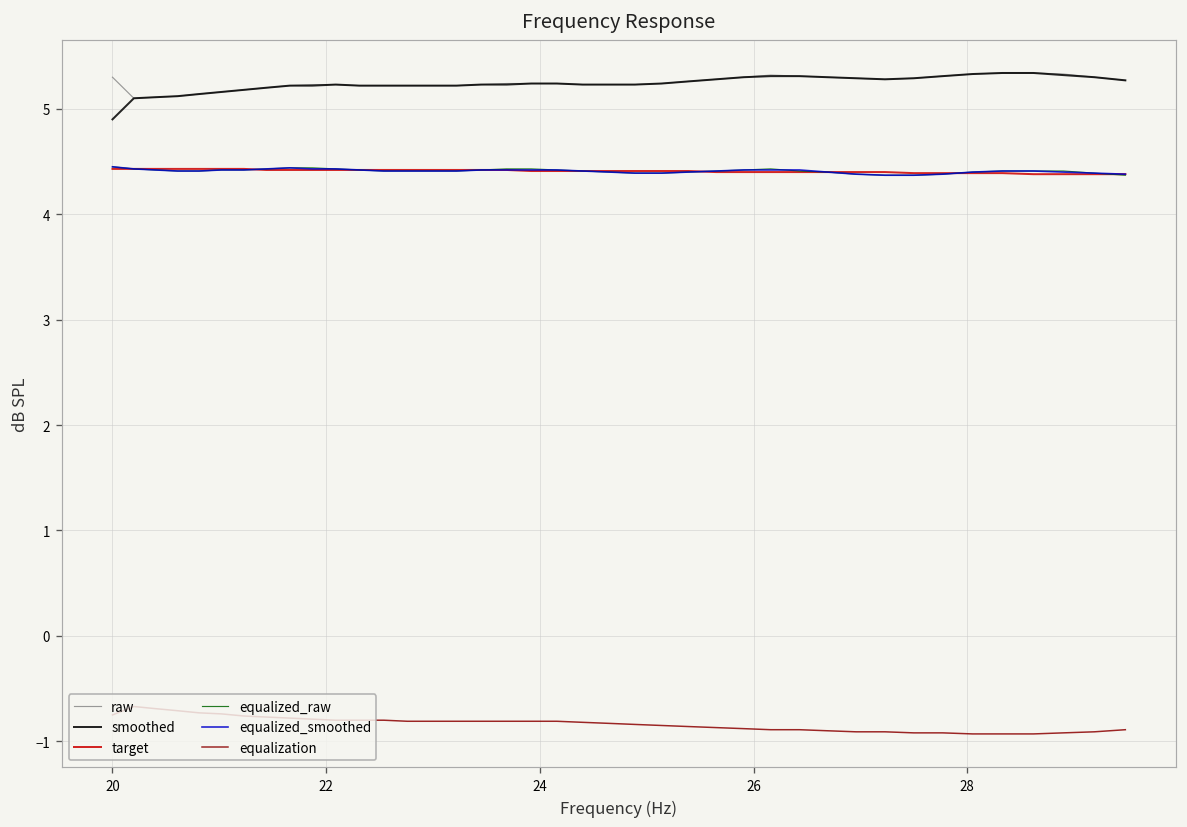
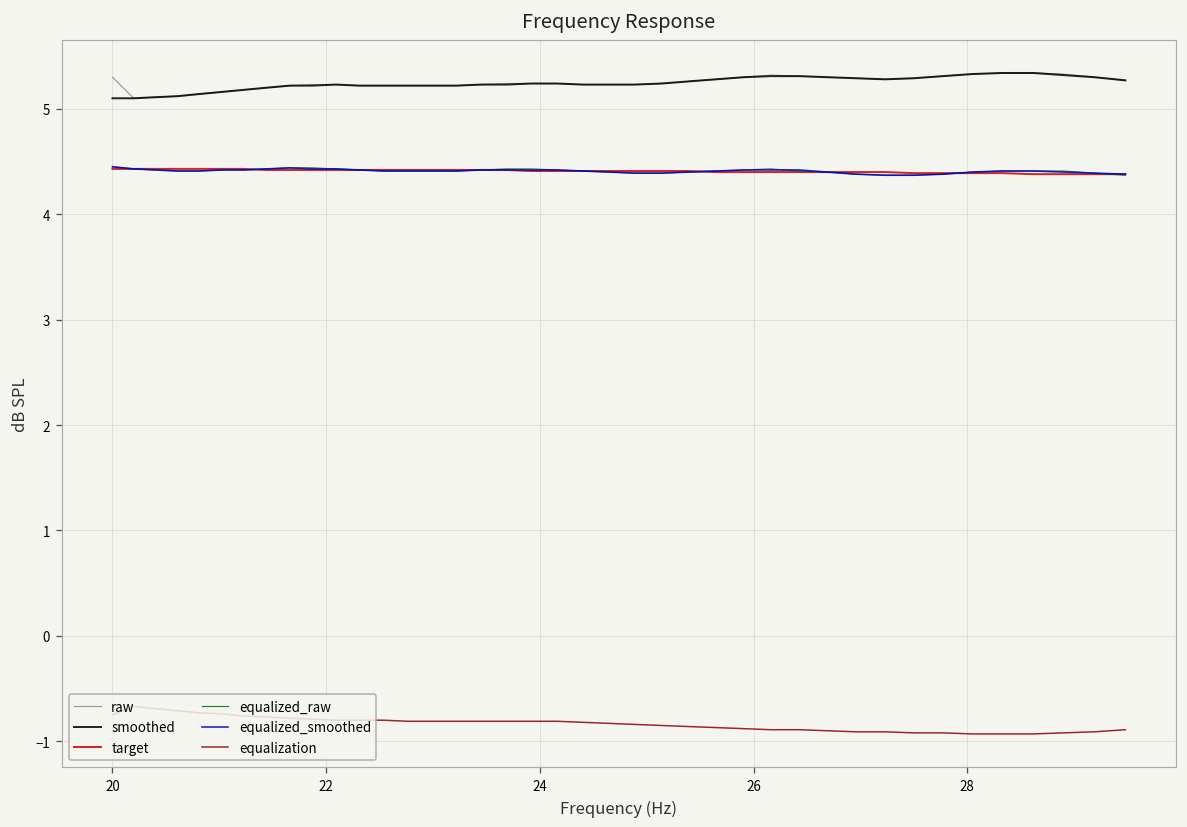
smoothed, 20: 4.9 -> 5.1
